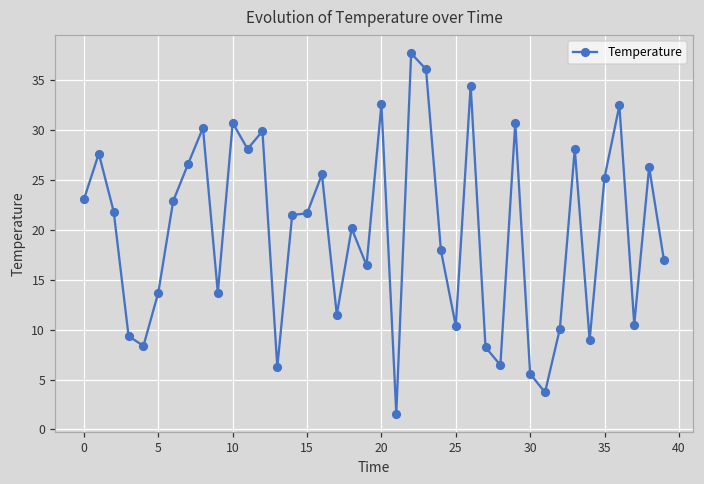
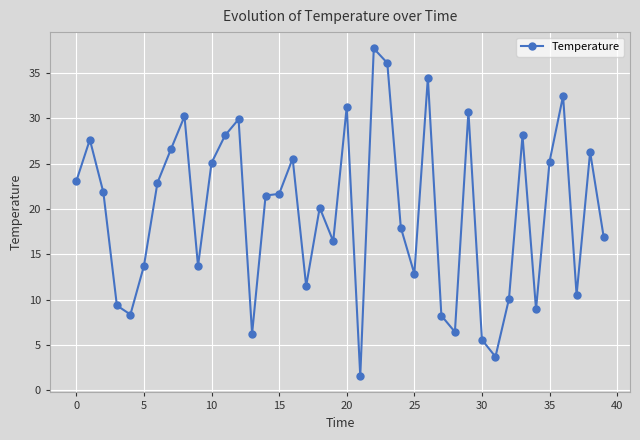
10: 31 -> 25
20: 33 -> 31
25: 10 -> 13
